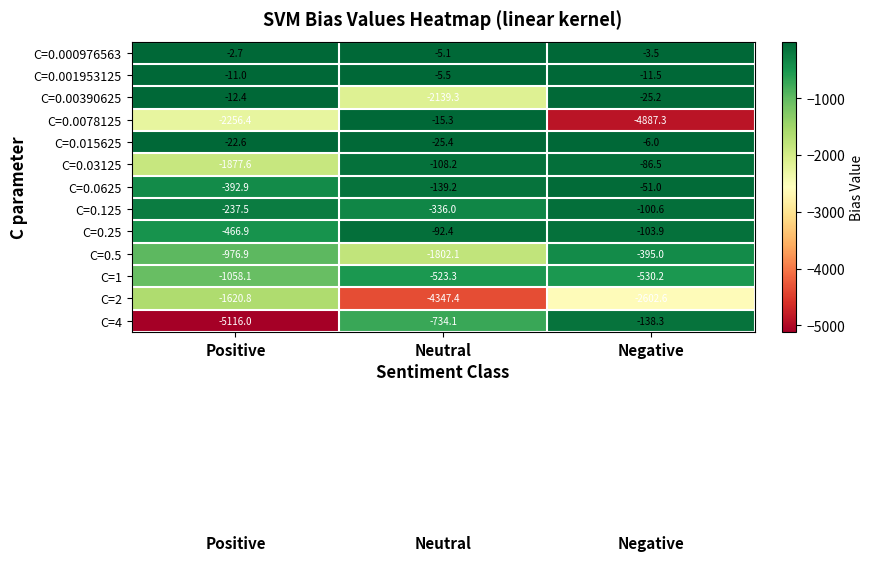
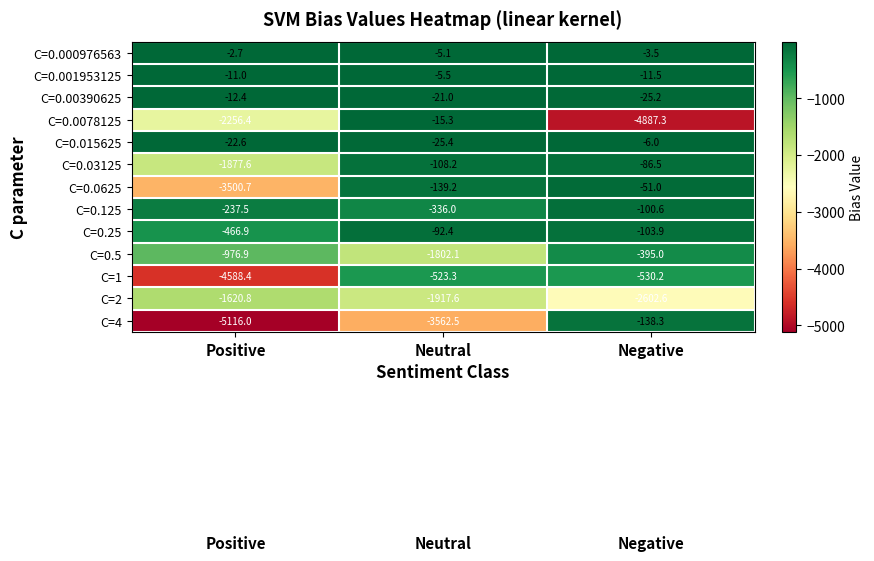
C=0.00390625, Neutral: -2139.3 -> -21.0
C=0.0625, Positive: -392.9 -> -3500.7
C=1, Positive: -1058.1 -> -4588.4
C=2, Neutral: -4347.4 -> -1917.6
C=4, Neutral: -734.1 -> -3562.5
